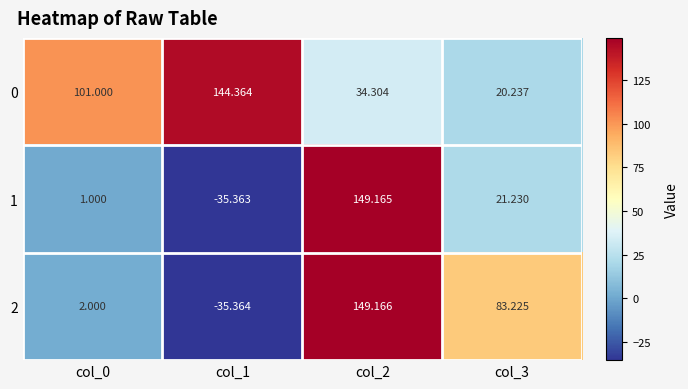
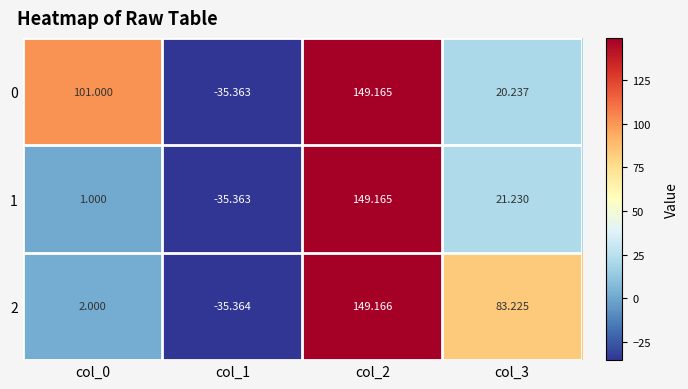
0, col_1: 144.364 -> -35.363
0, col_2: 34.304 -> 149.165
